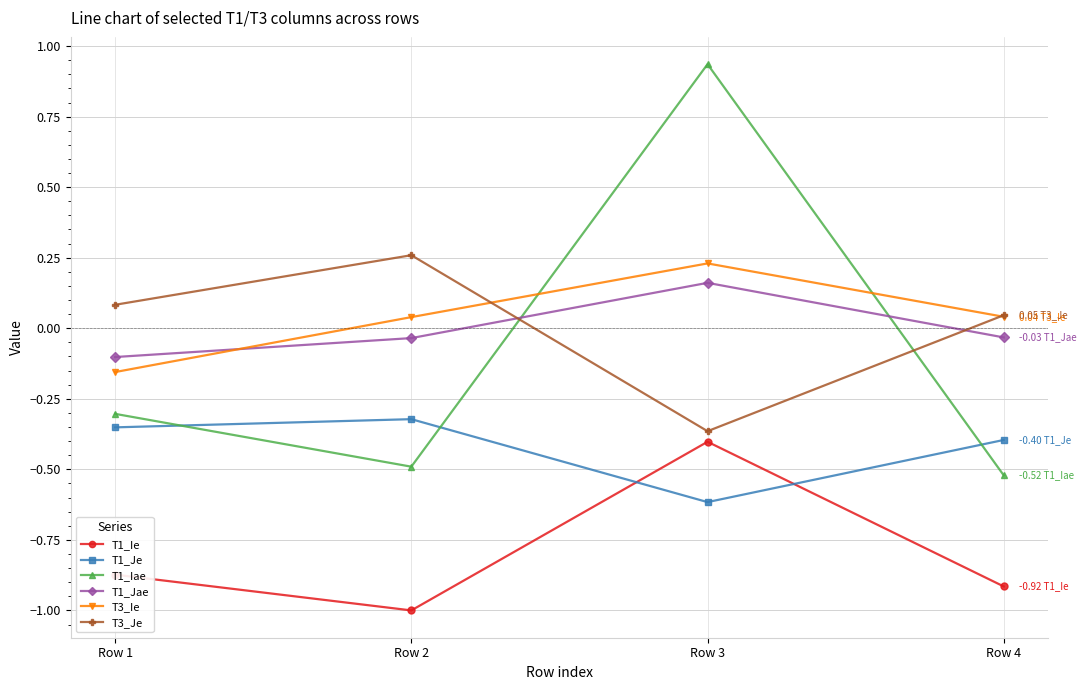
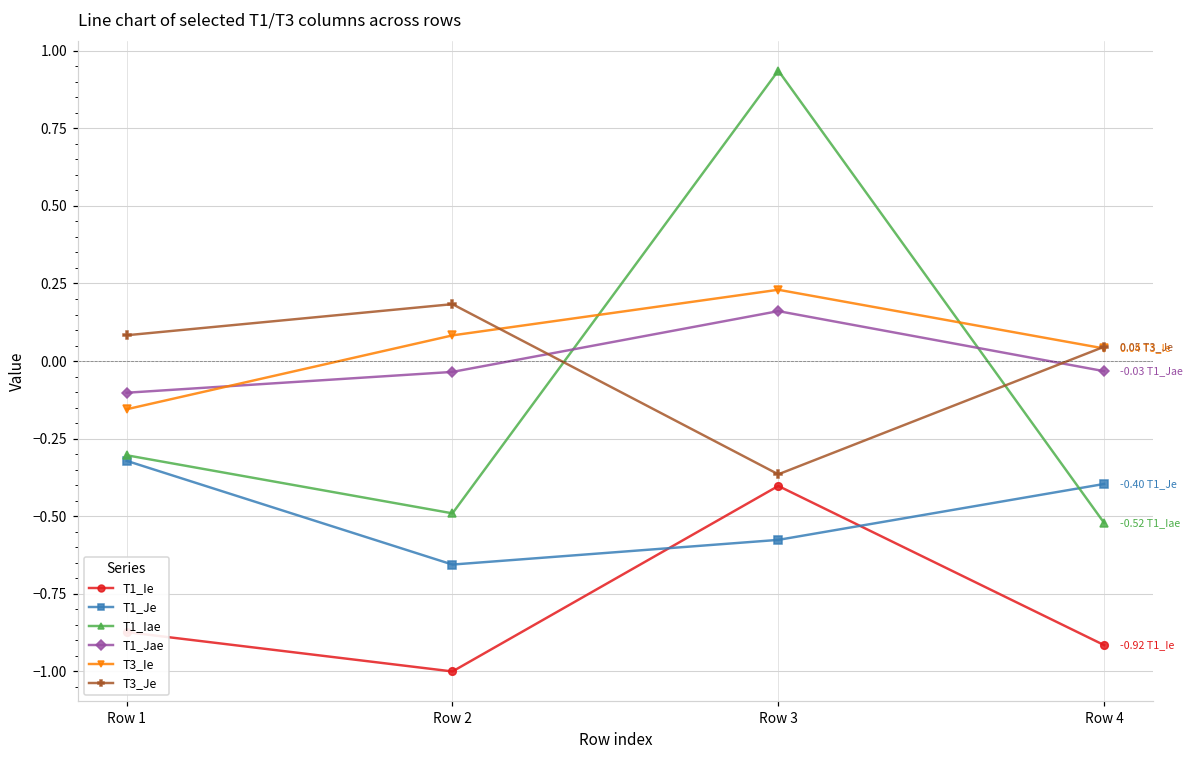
T1_Je, Row 1: -0.35 -> -0.32
T1_Je, Row 2: -0.32 -> -0.66
T3_Ie, Row 2: 0.04 -> 0.08
T3_Je, Row 2: 0.26 -> 0.18
T1_Je, Row 3: -0.62 -> -0.58
